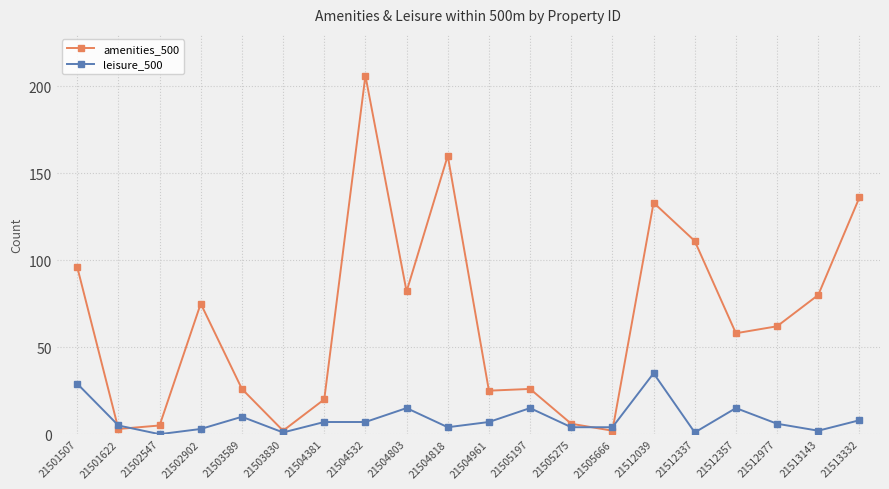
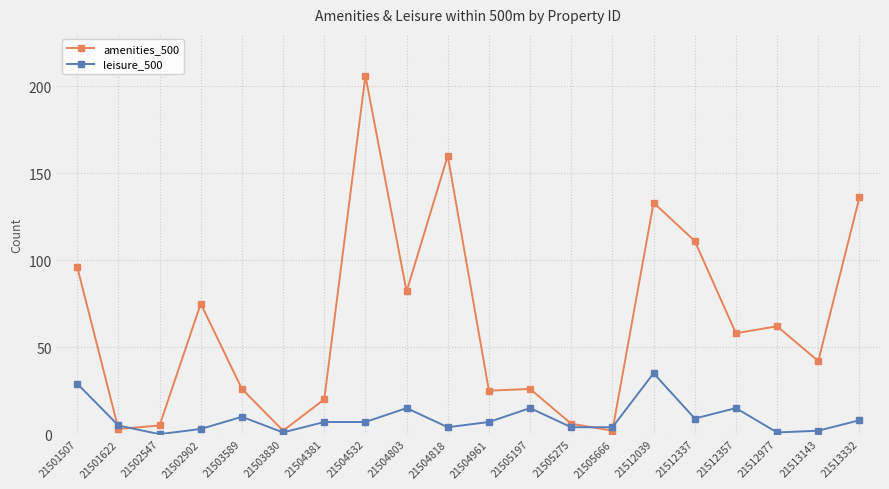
leisure_500, 21512337: 1 -> 9
leisure_500, 21512977: 6 -> 1
amenities_500, 21513143: 80 -> 42
